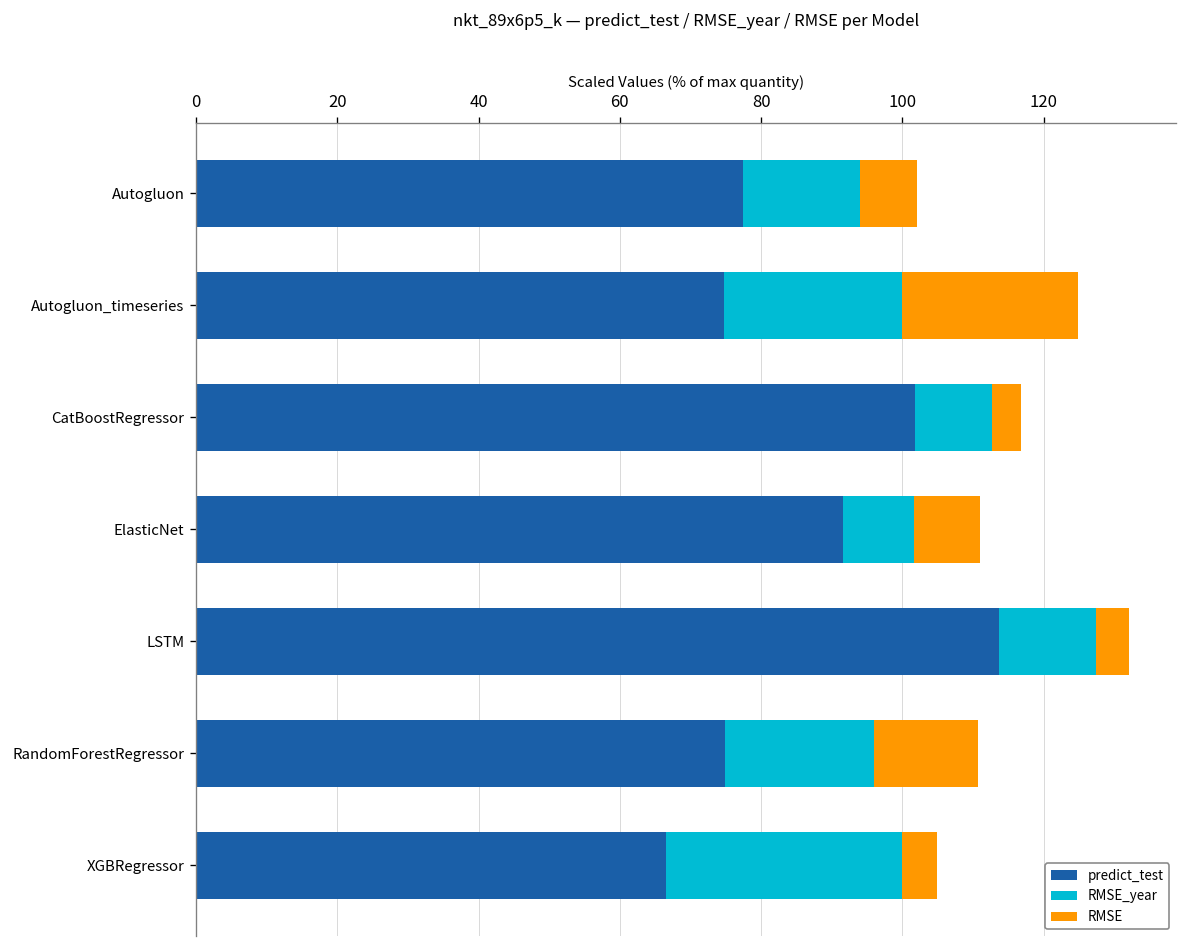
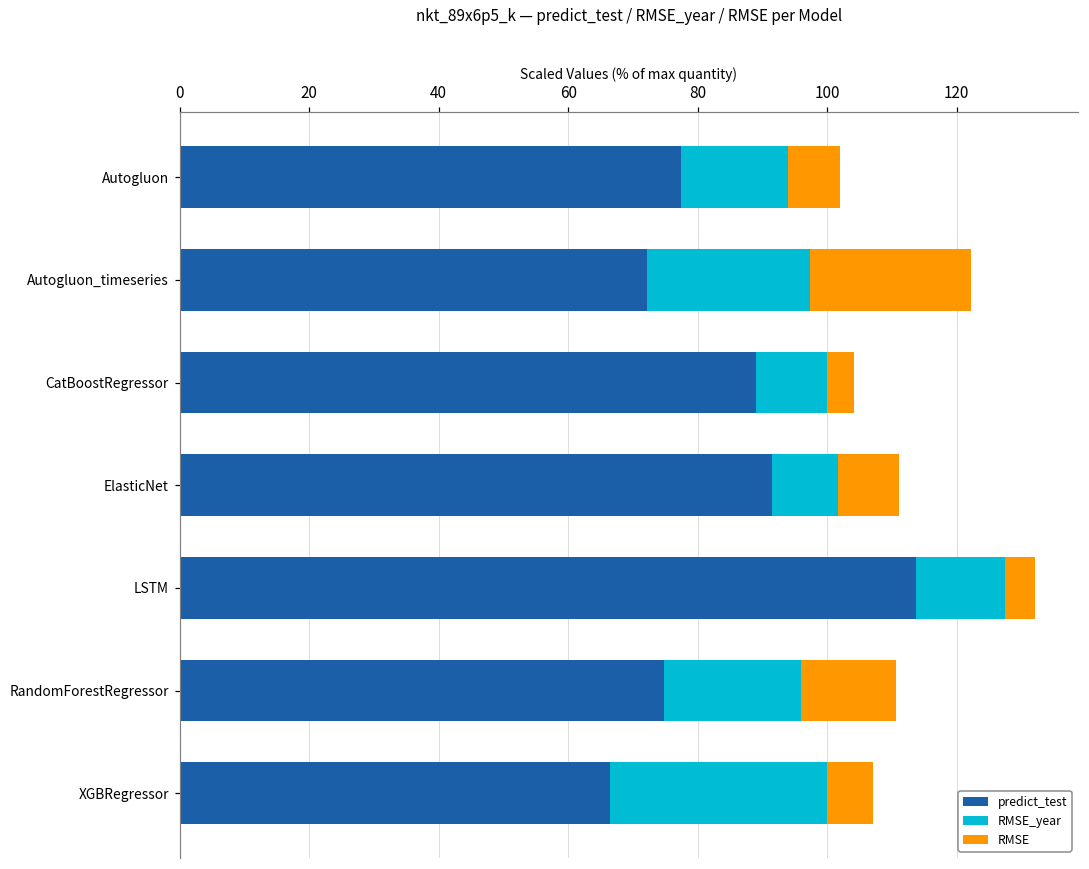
predict_test, Autogluon_timeseries: 75 -> 72
predict_test, CatBoostRegressor: 102 -> 89
RMSE, XGBRegressor: 5 -> 7
